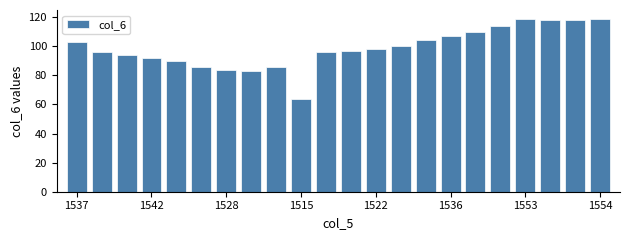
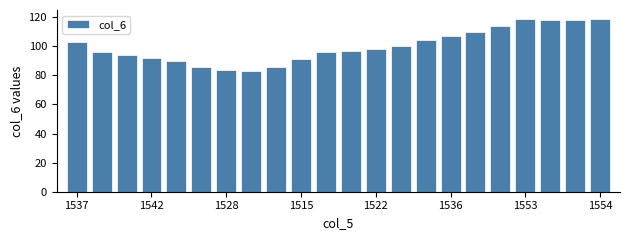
1515: 64 -> 91
